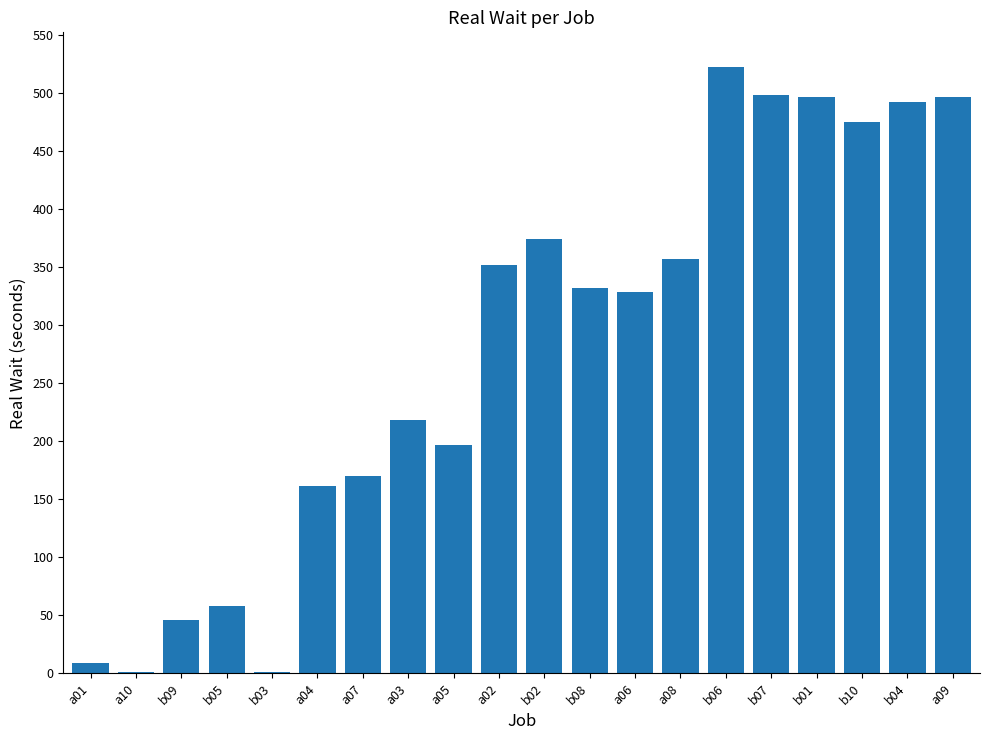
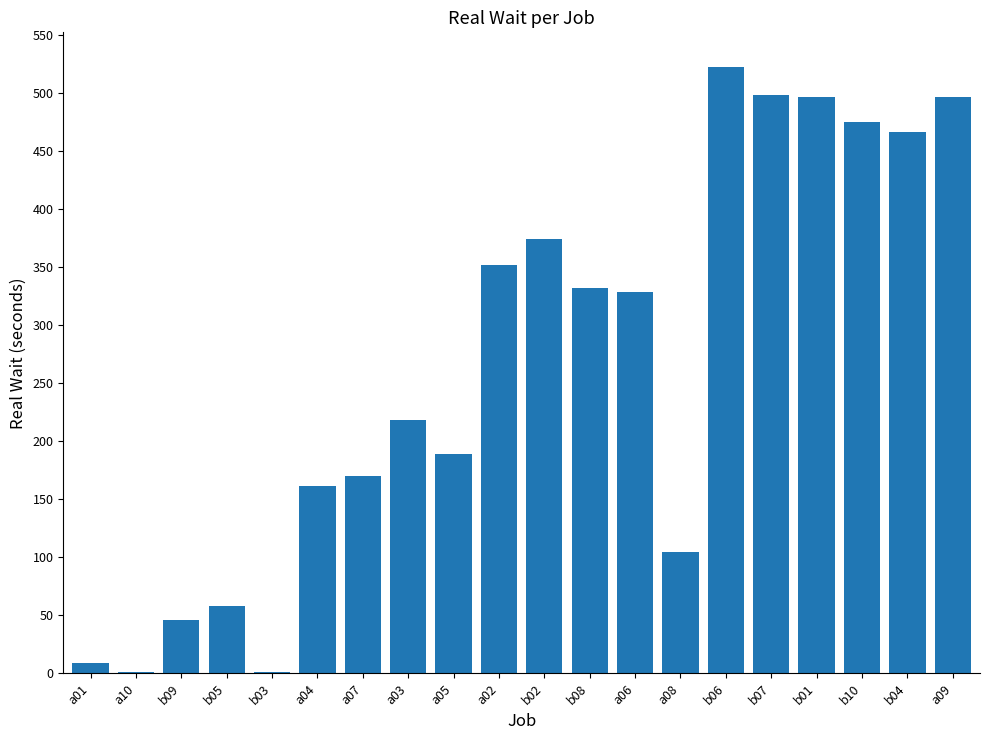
a05: 197 -> 189
a08: 357 -> 104
b04: 492 -> 466
